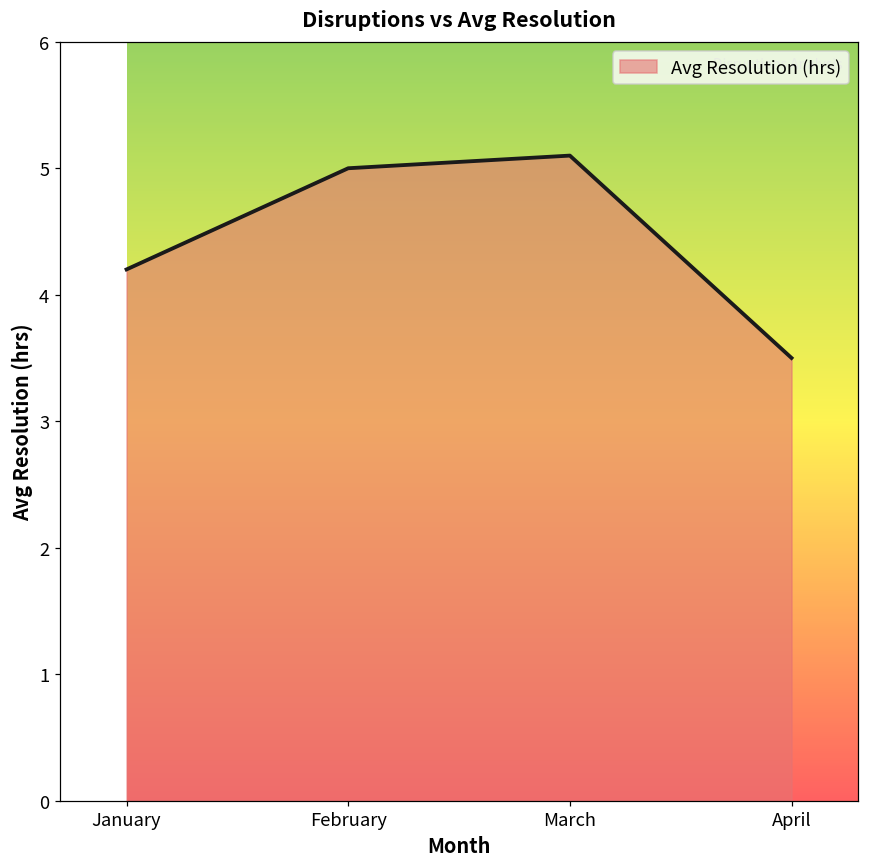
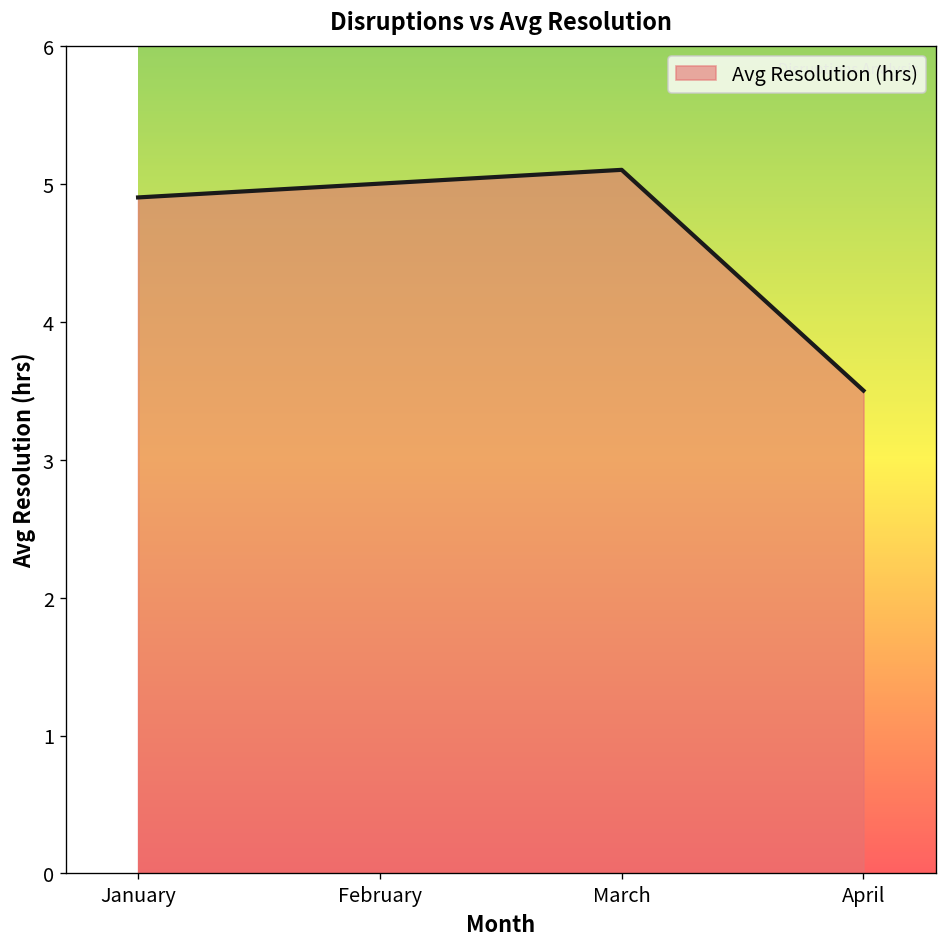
January: 4.2 -> 4.9
